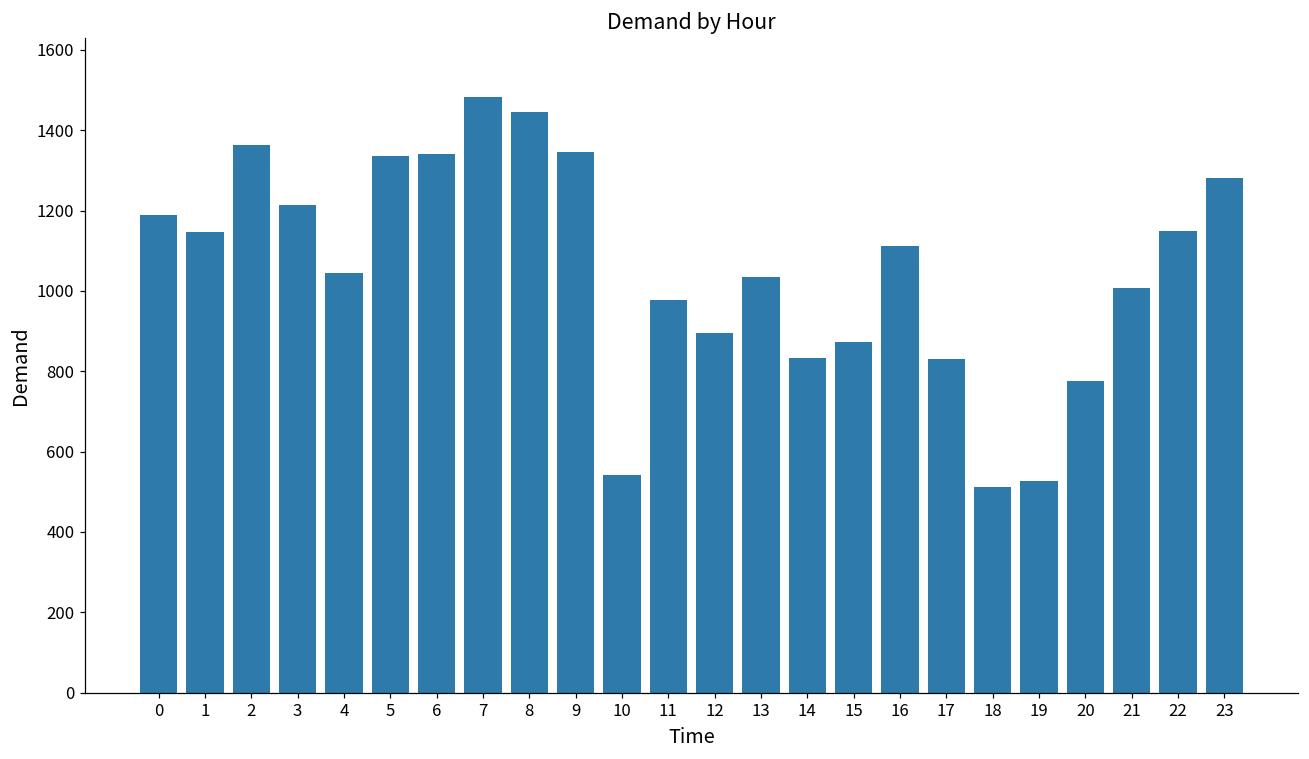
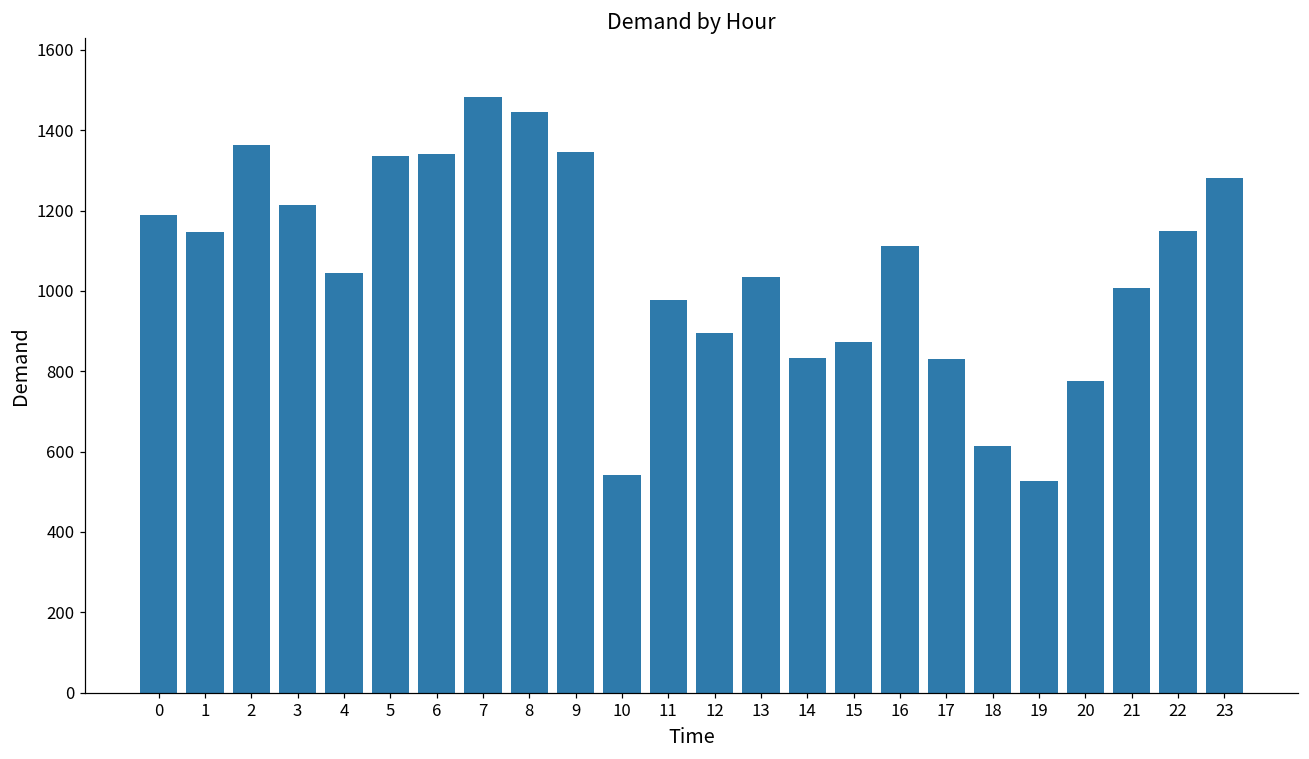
18: 510 -> 620
